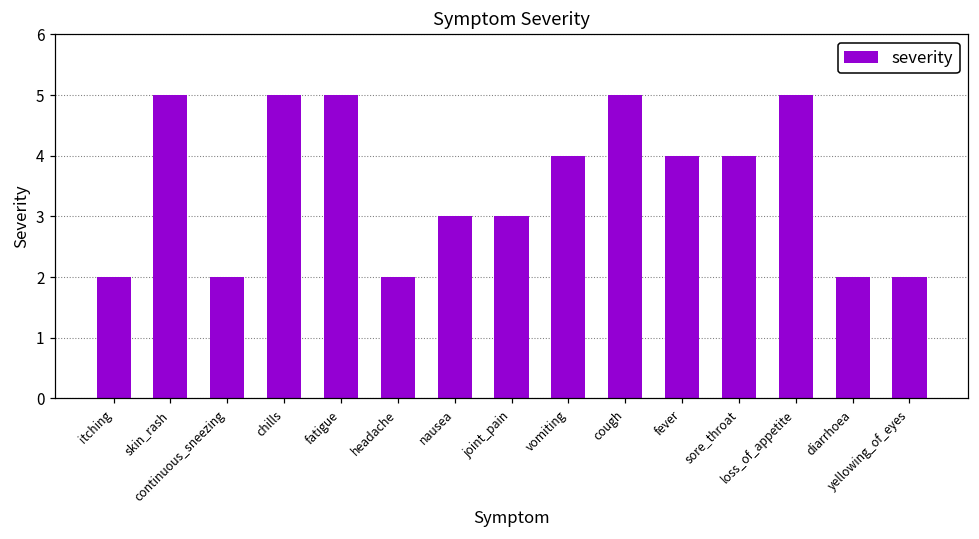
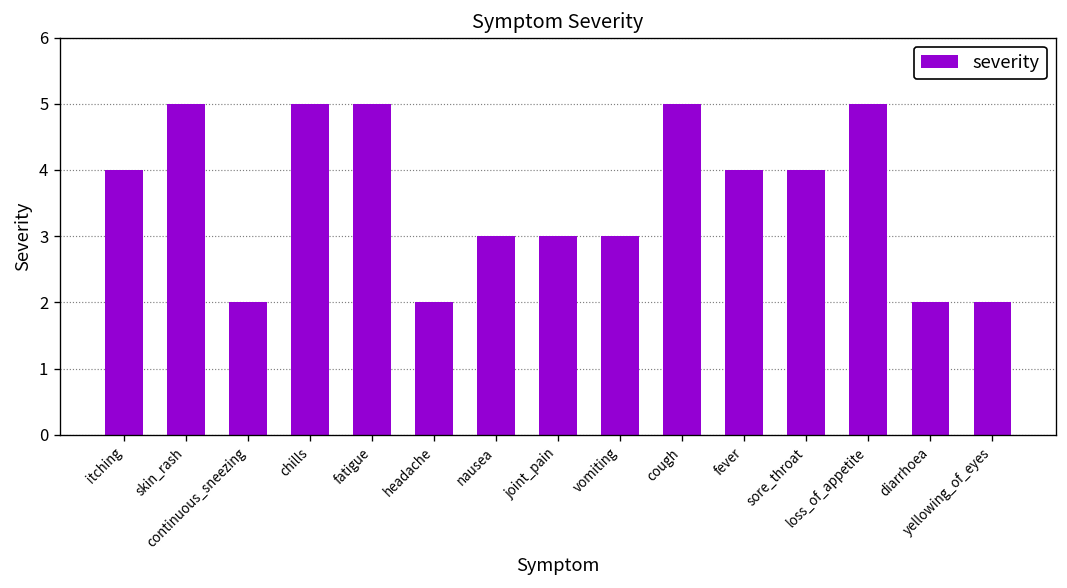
itching: 2 -> 4
vomiting: 4 -> 3
